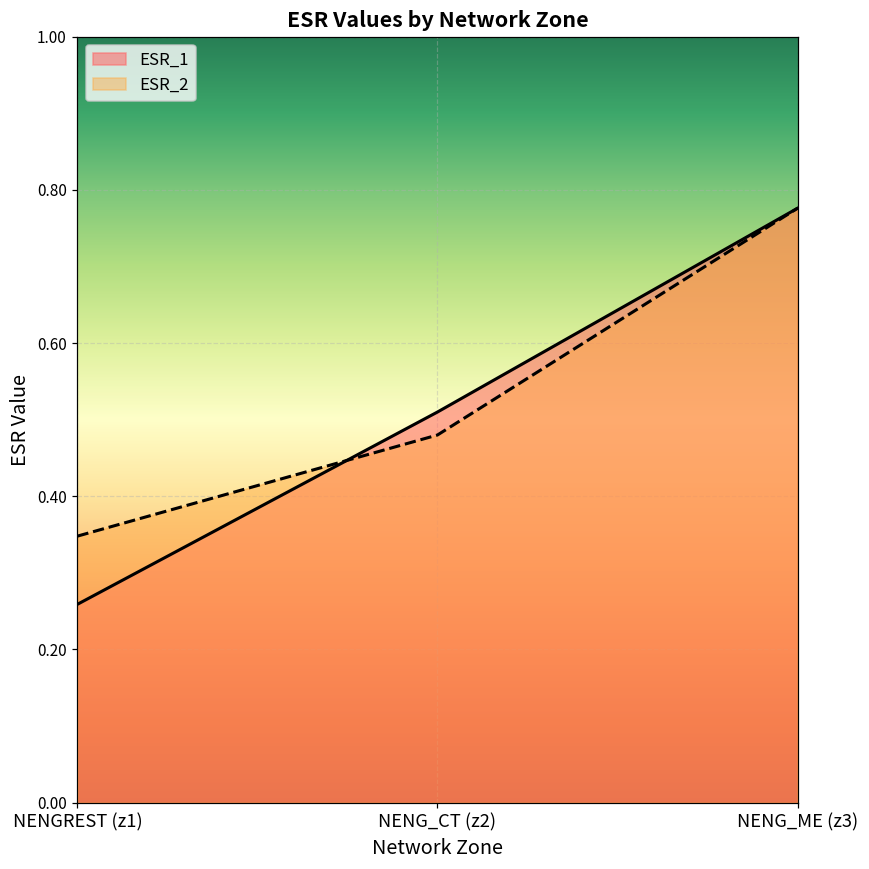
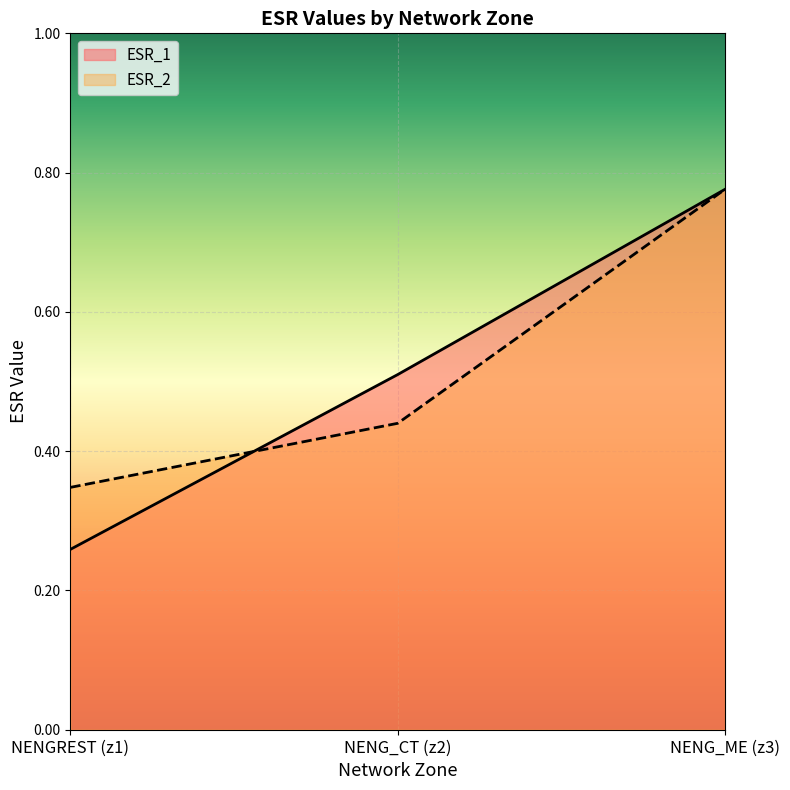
ESR_2, NENG_CT (z2): 0.48 -> 0.44
